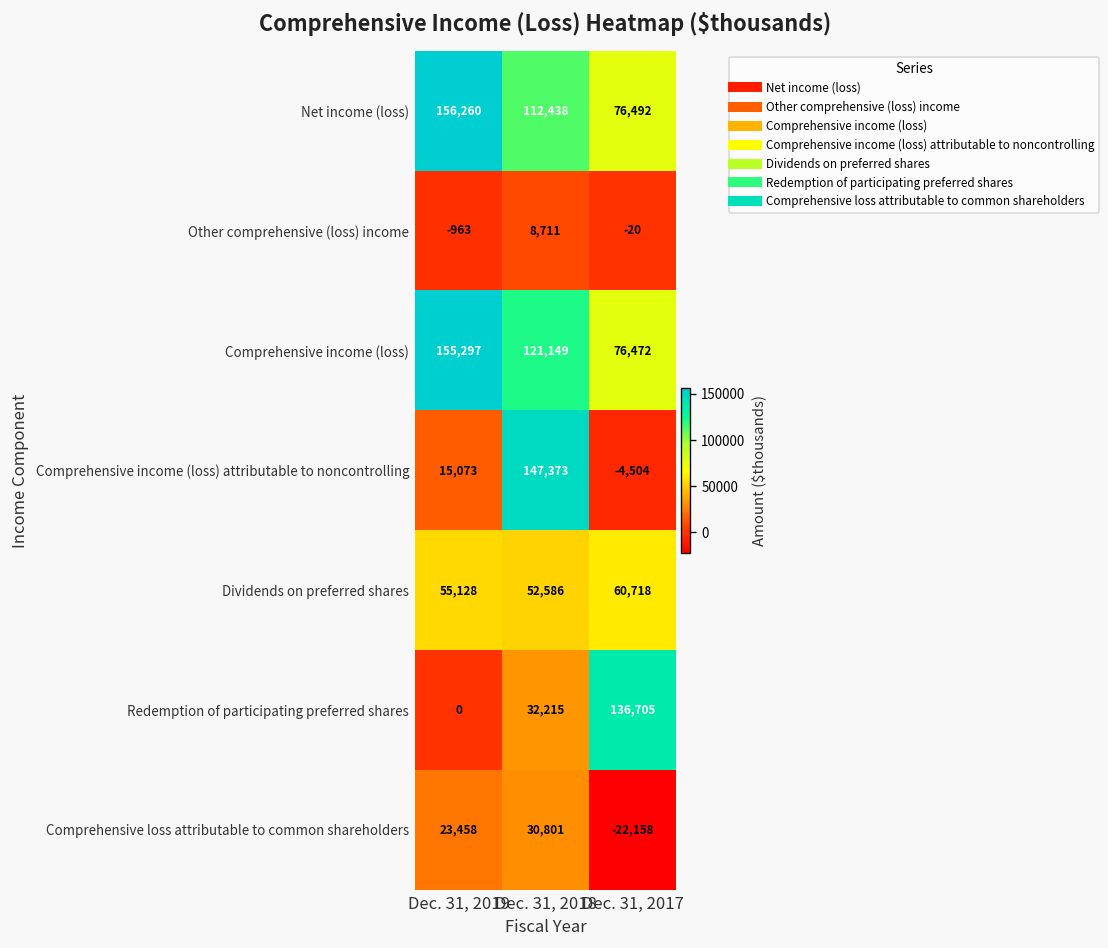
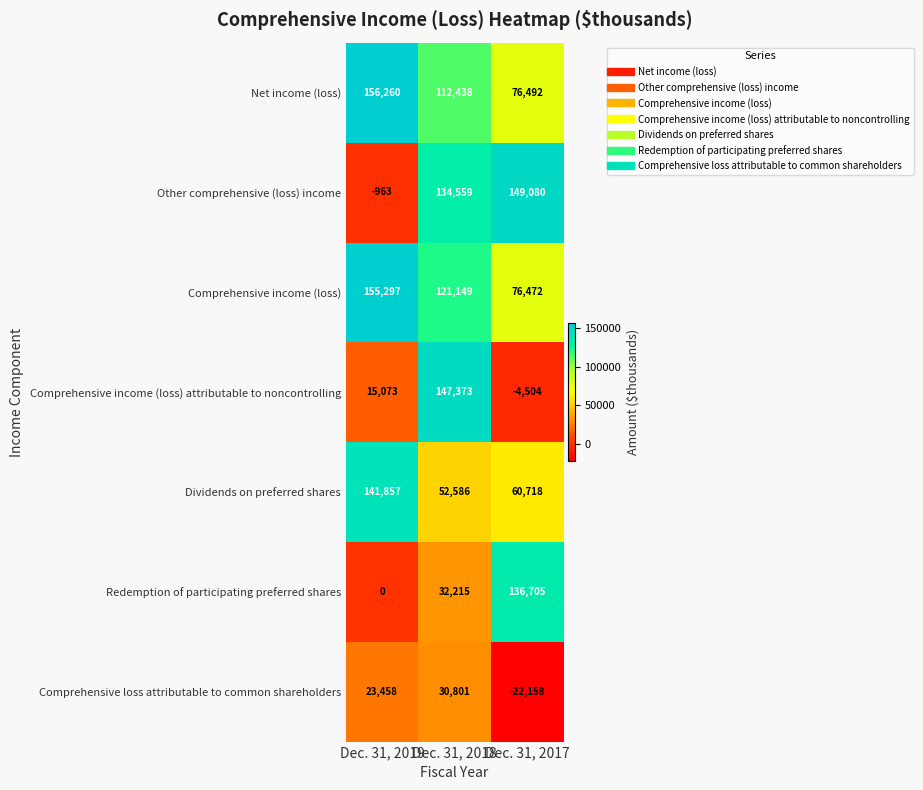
Other comprehensive (loss) income, Dec. 31, 2018: 8,711 -> 134,559
Other comprehensive (loss) income, Dec. 31, 2017: -20 -> 149,080
Dividends on preferred shares, Dec. 31, 2019: 55,128 -> 141,857
